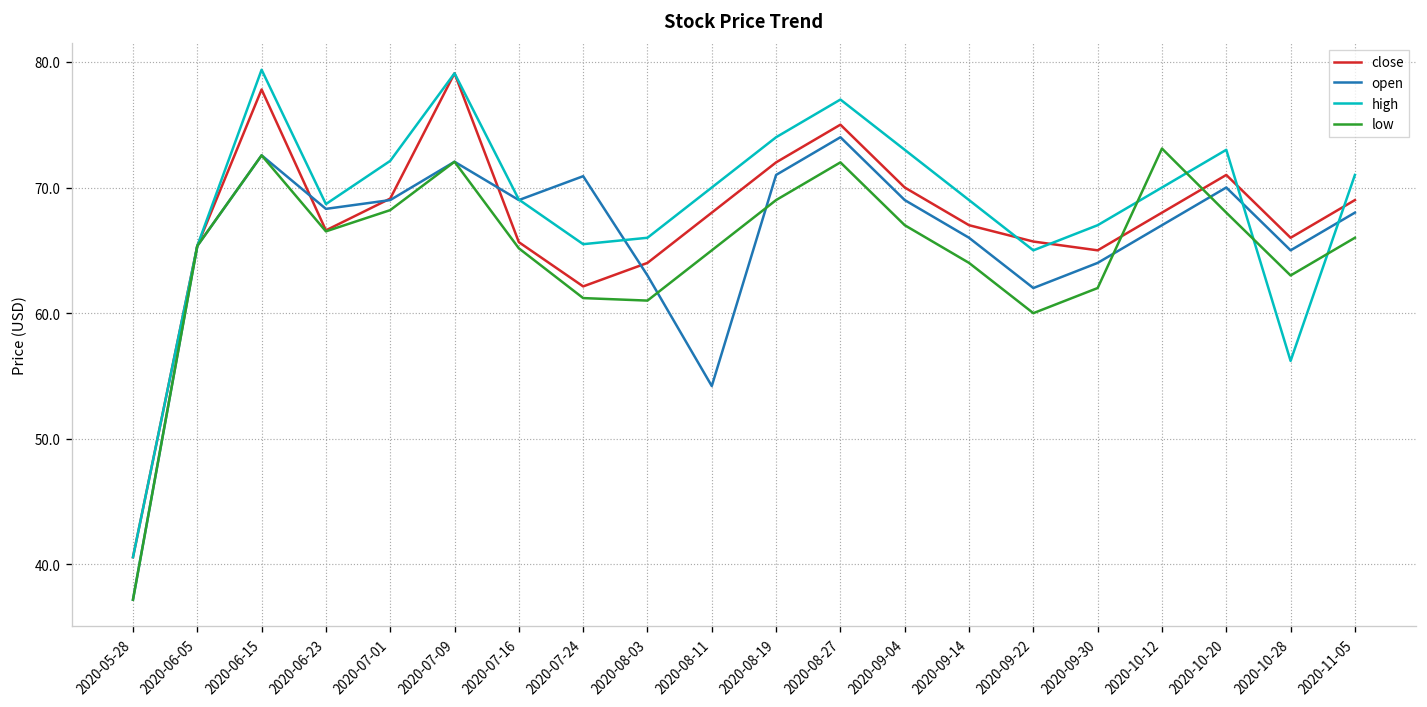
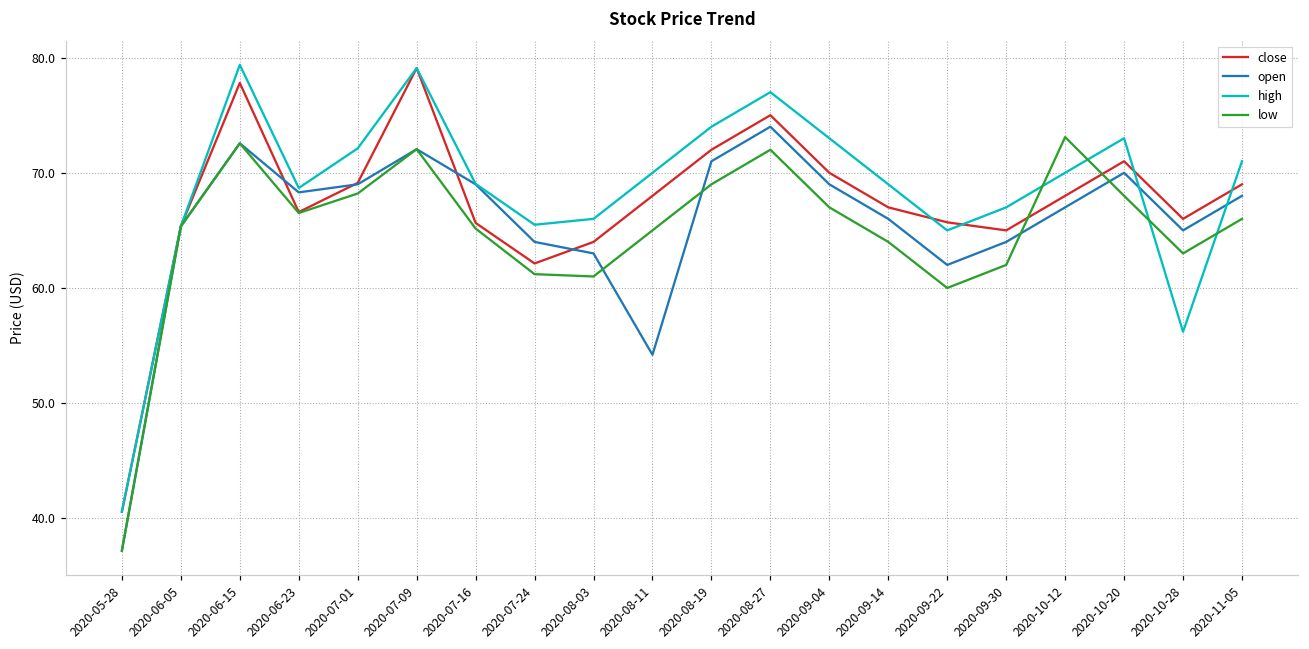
open, 2020-07-24: 70.9 -> 64.0
